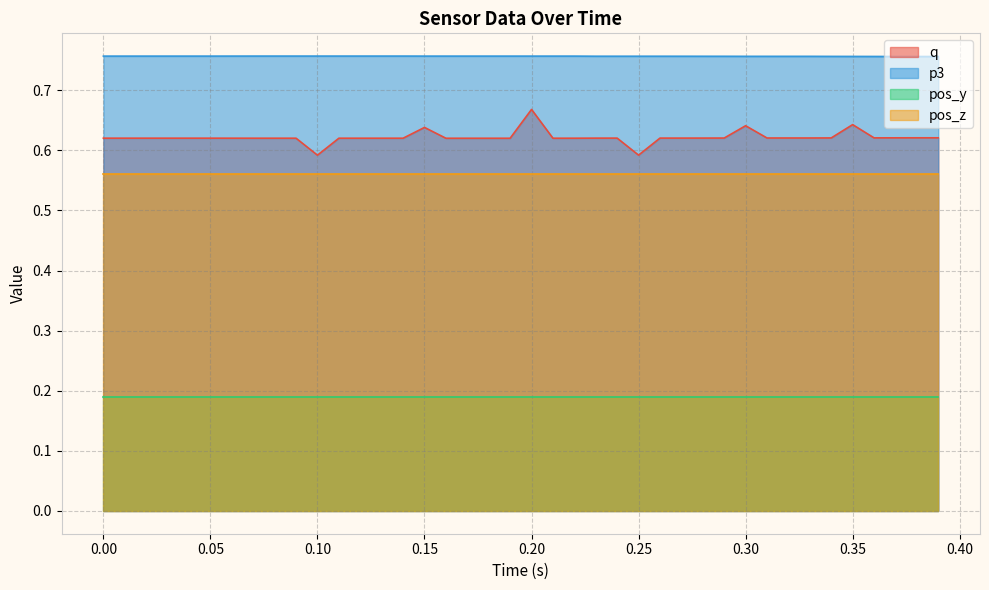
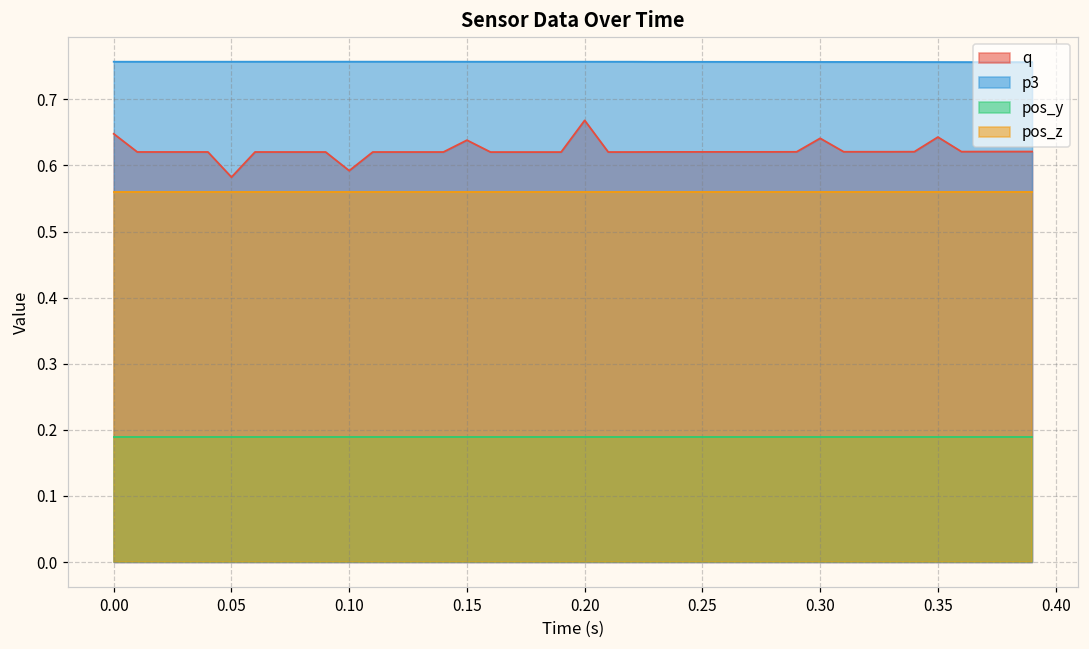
q, 0.00: 0.62 -> 0.65
q, 0.05: 0.62 -> 0.58
q, 0.25: 0.59 -> 0.62
